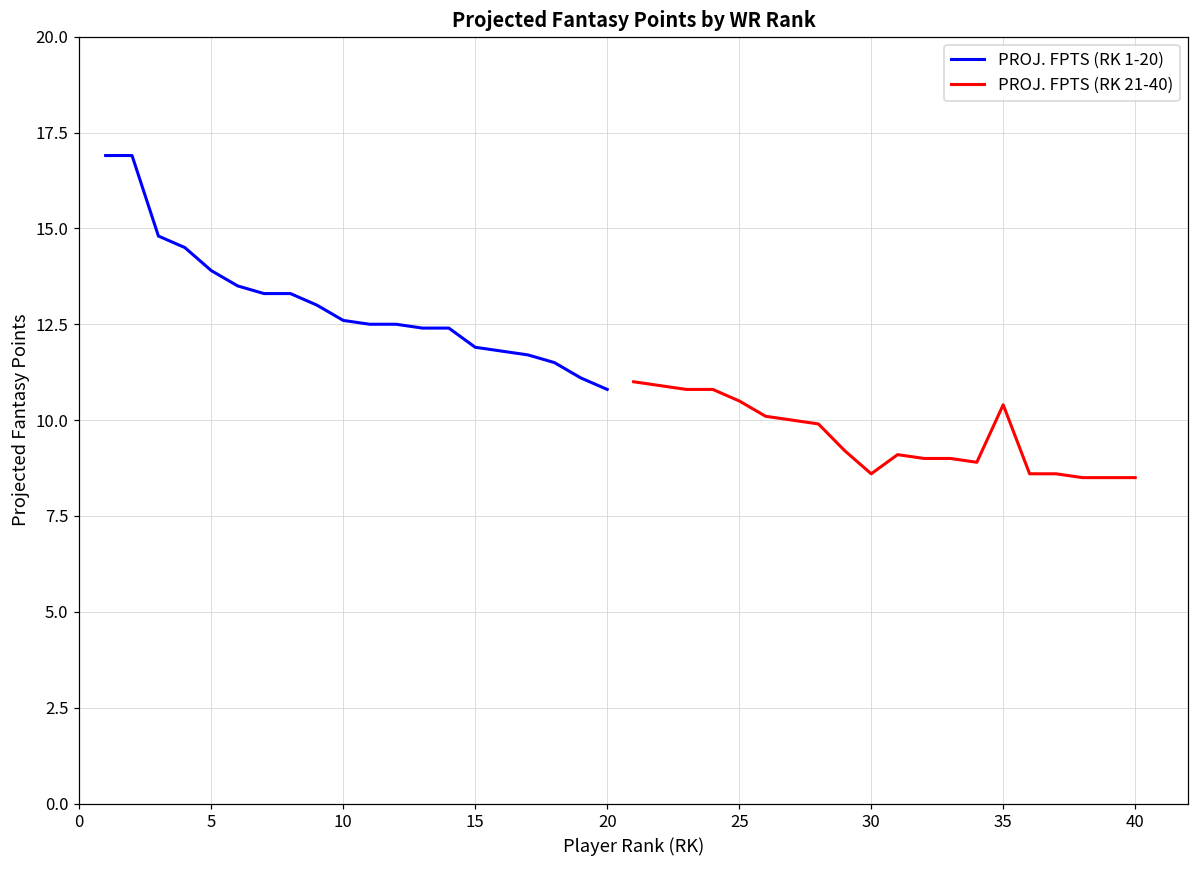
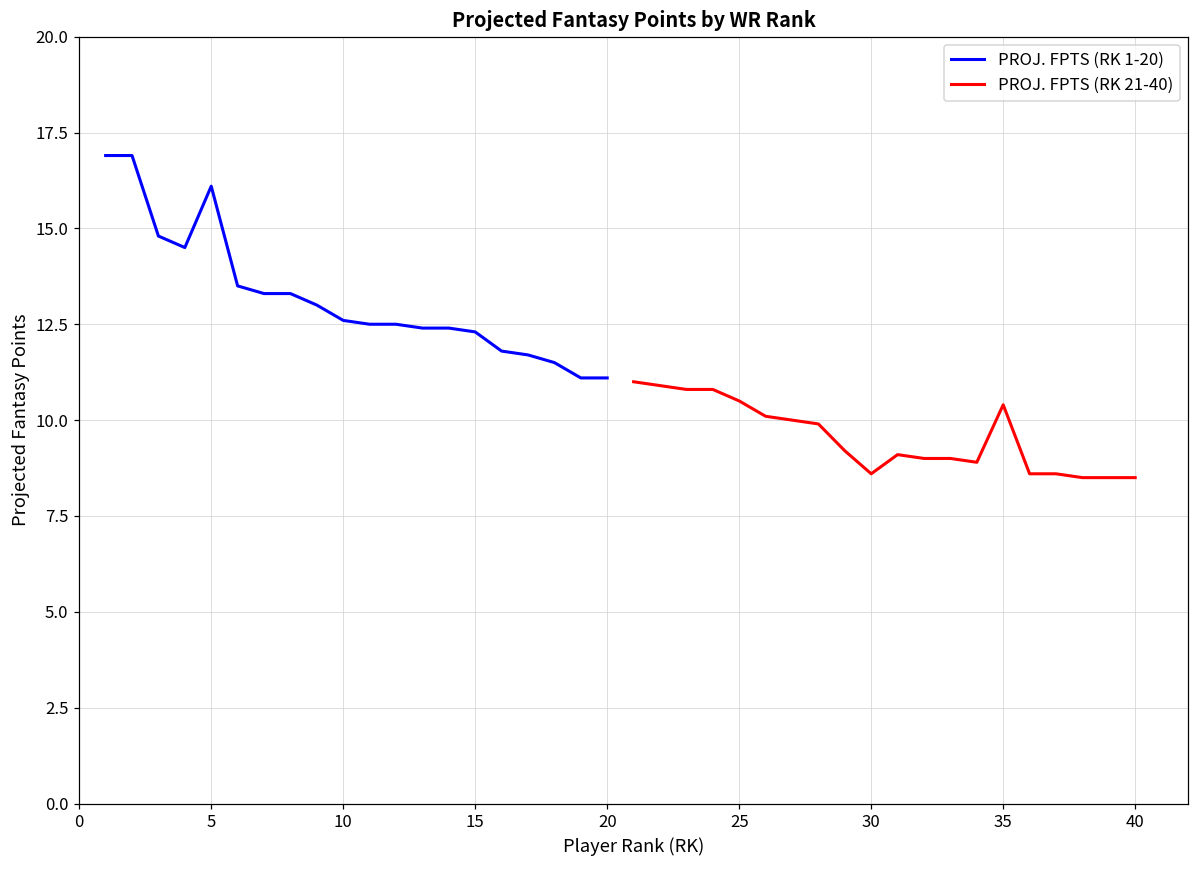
PROJ. FPTS (RK 1-20), 5: 13.9 -> 16.1
PROJ. FPTS (RK 1-20), 15: 11.9 -> 12.3
PROJ. FPTS (RK 1-20), 20: 10.8 -> 11.1
